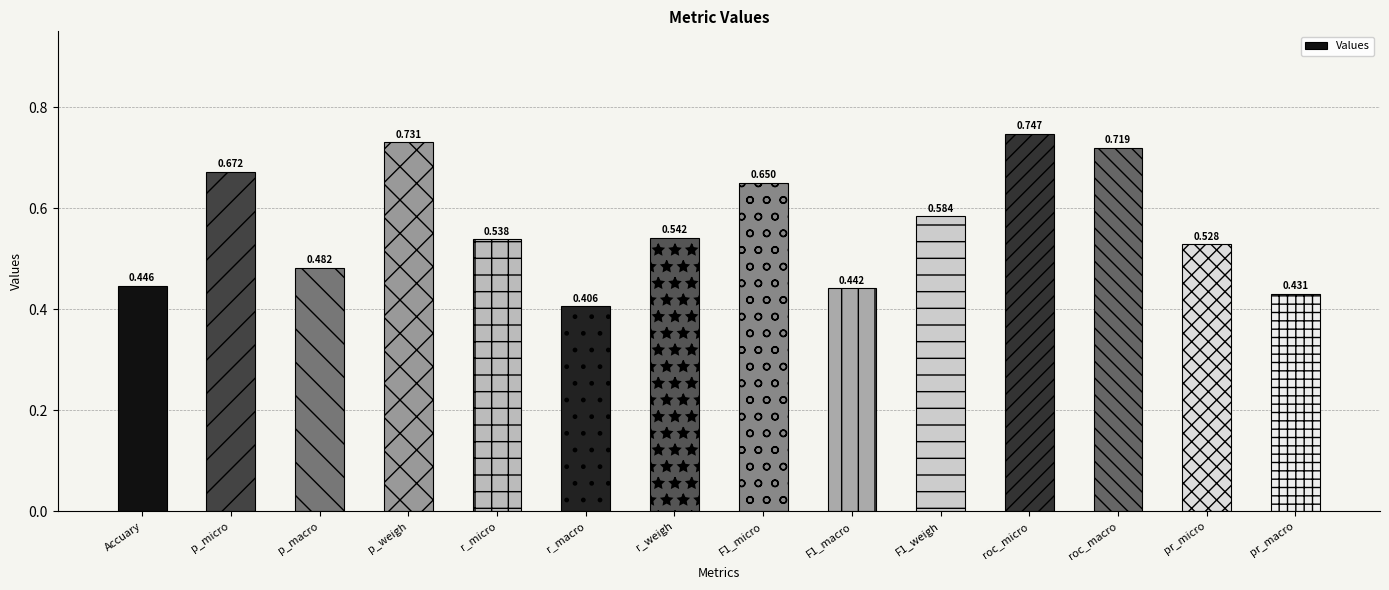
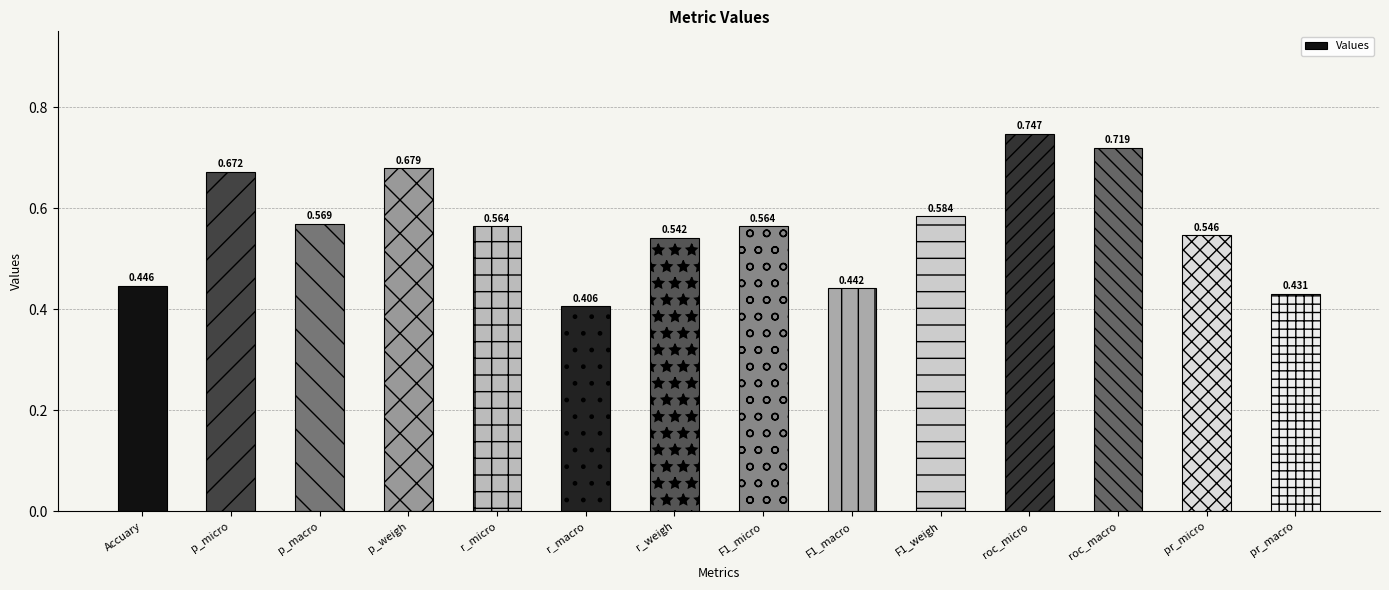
p_macro: 0.482 -> 0.569
p_weigh: 0.731 -> 0.679
r_micro: 0.538 -> 0.564
F1_micro: 0.650 -> 0.564
pr_micro: 0.528 -> 0.546
